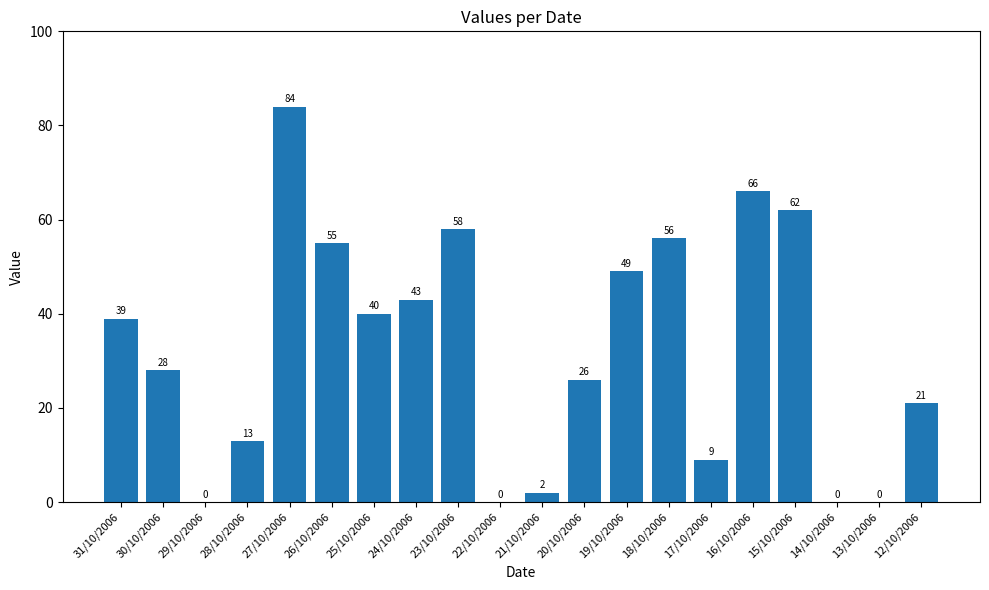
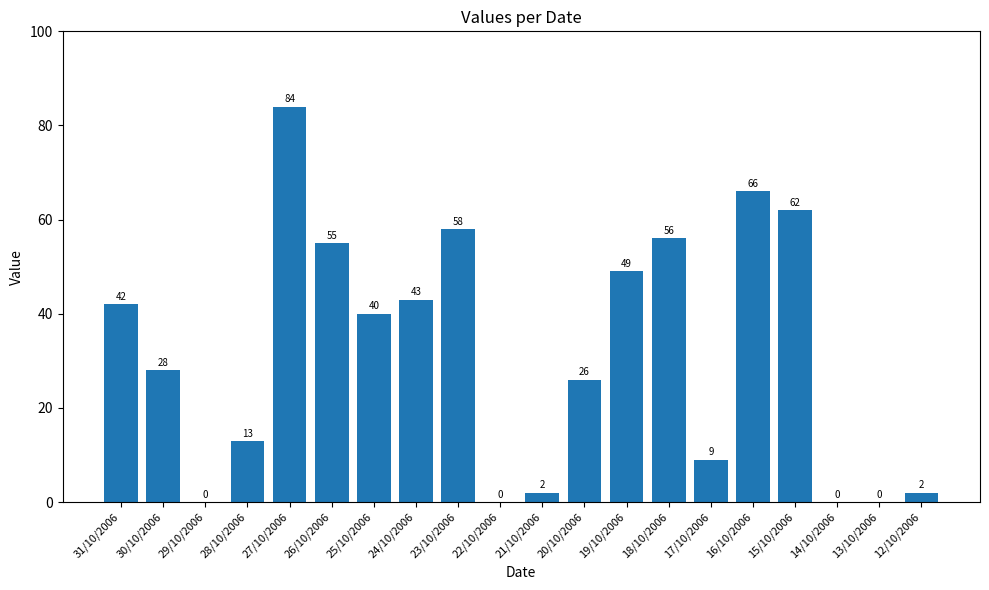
31/10/2006: 39 -> 42
12/10/2006: 21 -> 2
